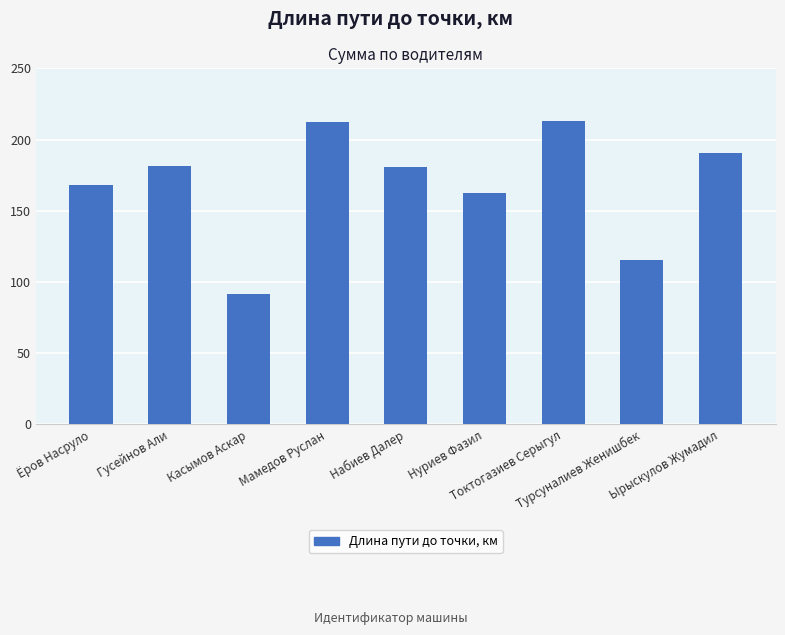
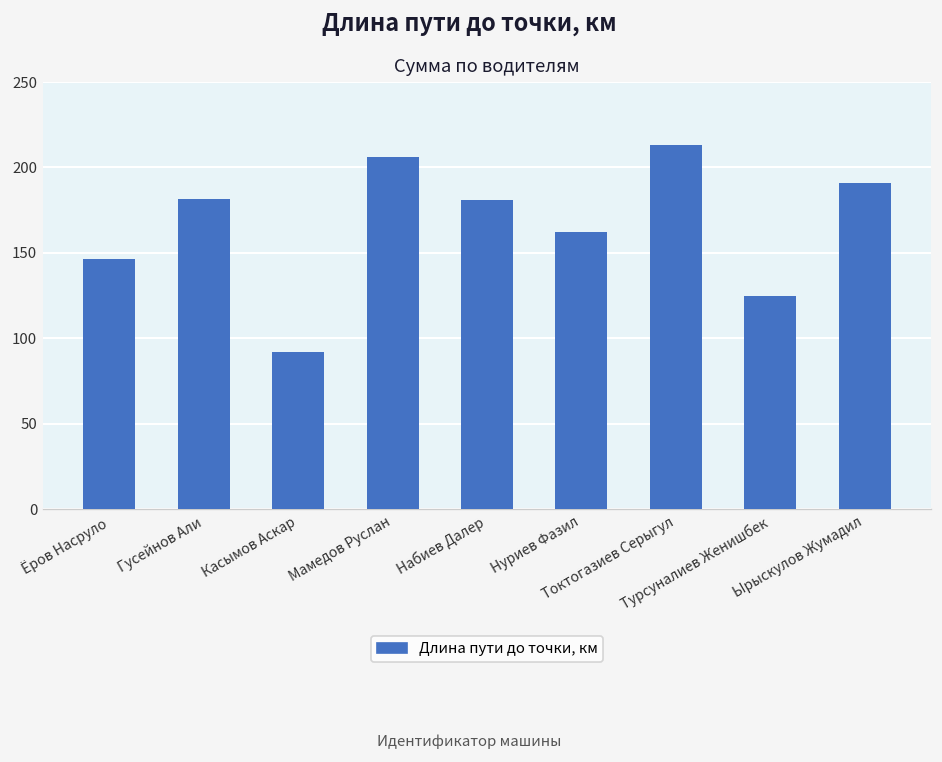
Ëров Насруло: 168 -> 146
Мамедов Руслан: 212 -> 206
Турсуналиев Женишбек: 116 -> 125
